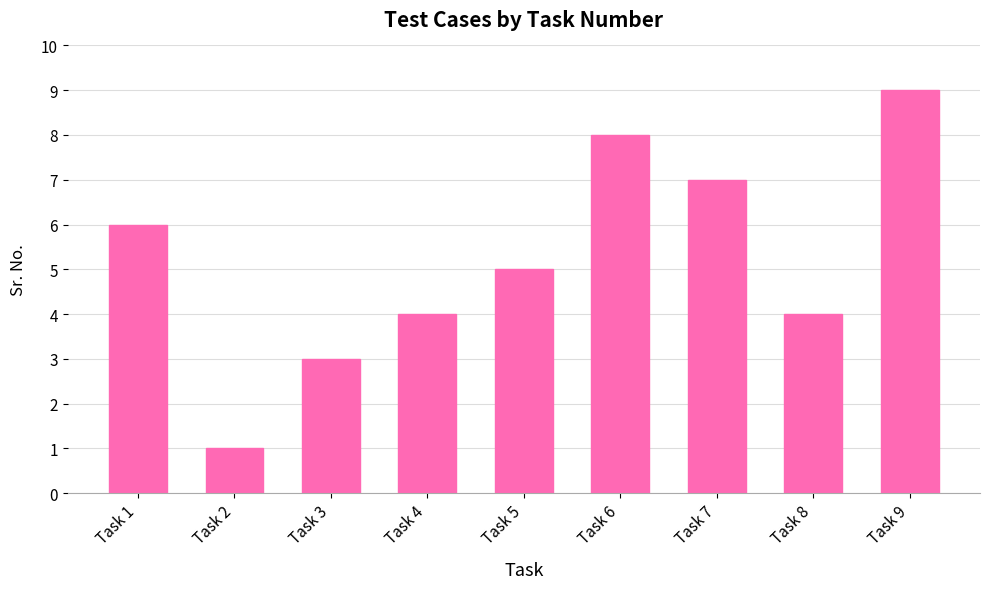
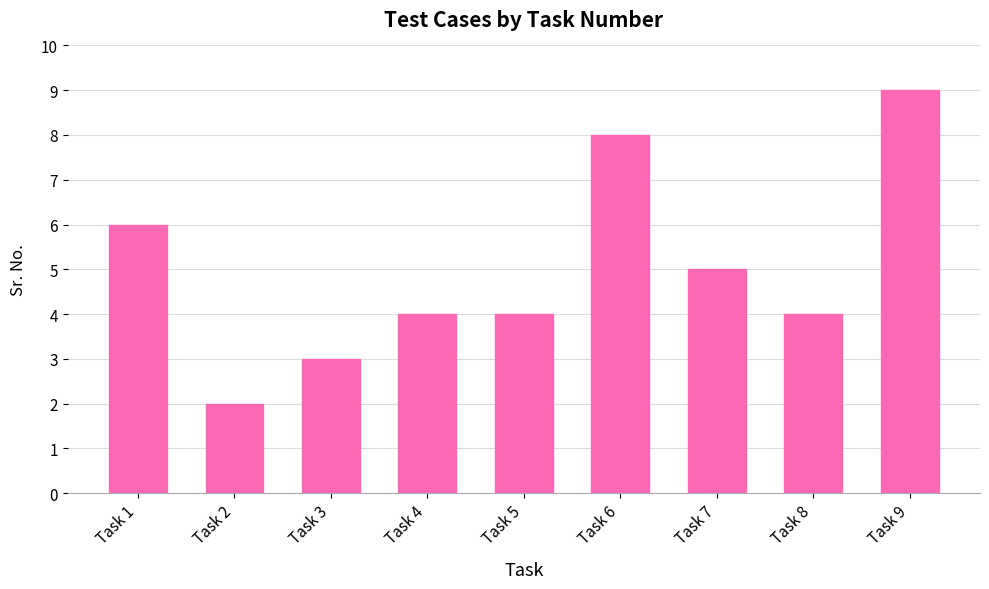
Task 2: 1 -> 2
Task 5: 5 -> 4
Task 7: 7 -> 5
